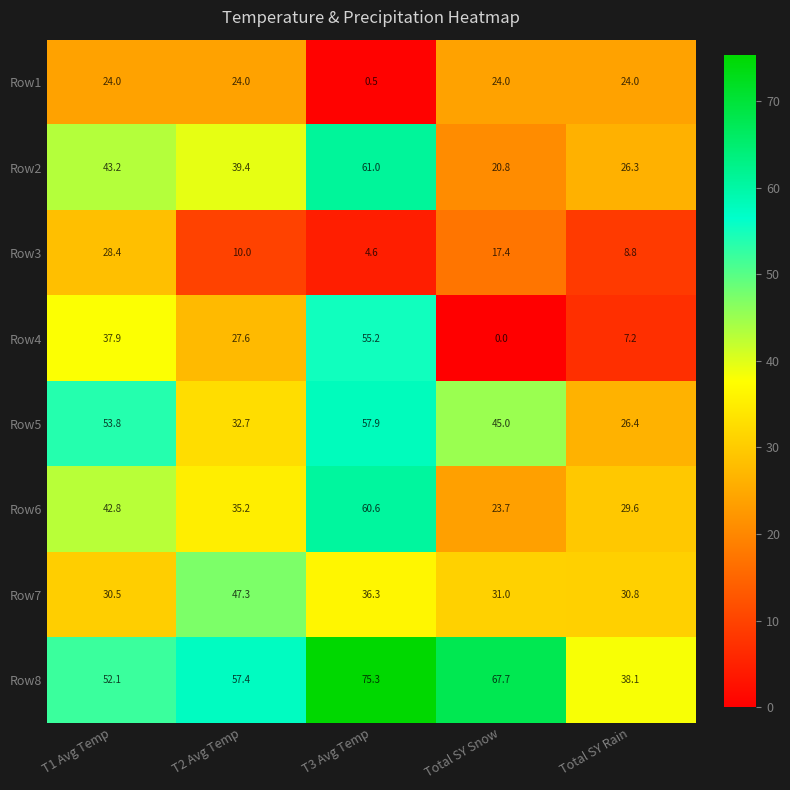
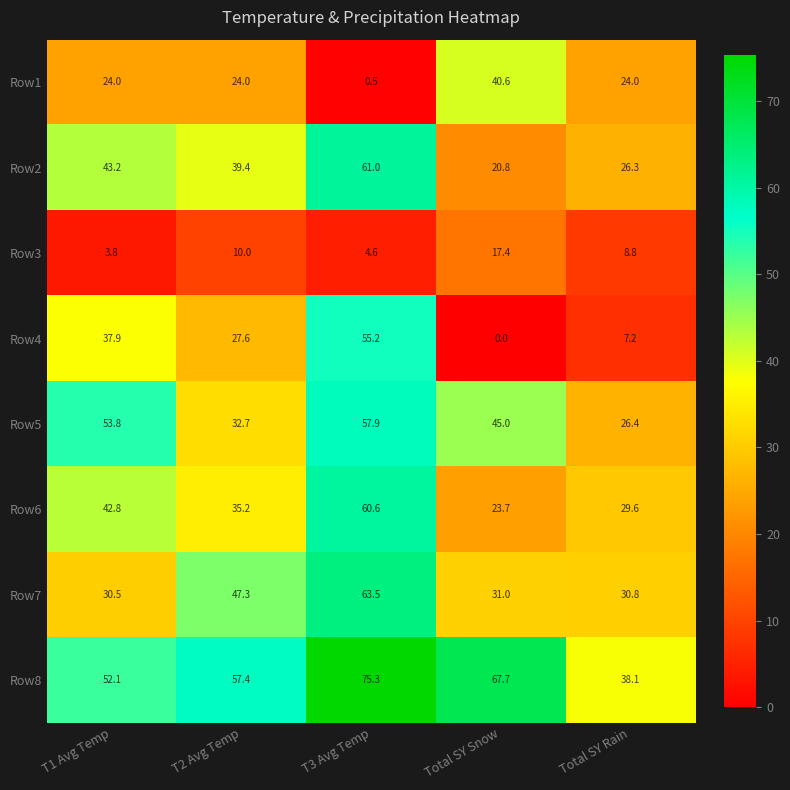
Row1, Total SY Snow: 24.0 -> 40.6
Row3, T1 Avg Temp: 28.4 -> 3.8
Row7, T3 Avg Temp: 36.3 -> 63.5
